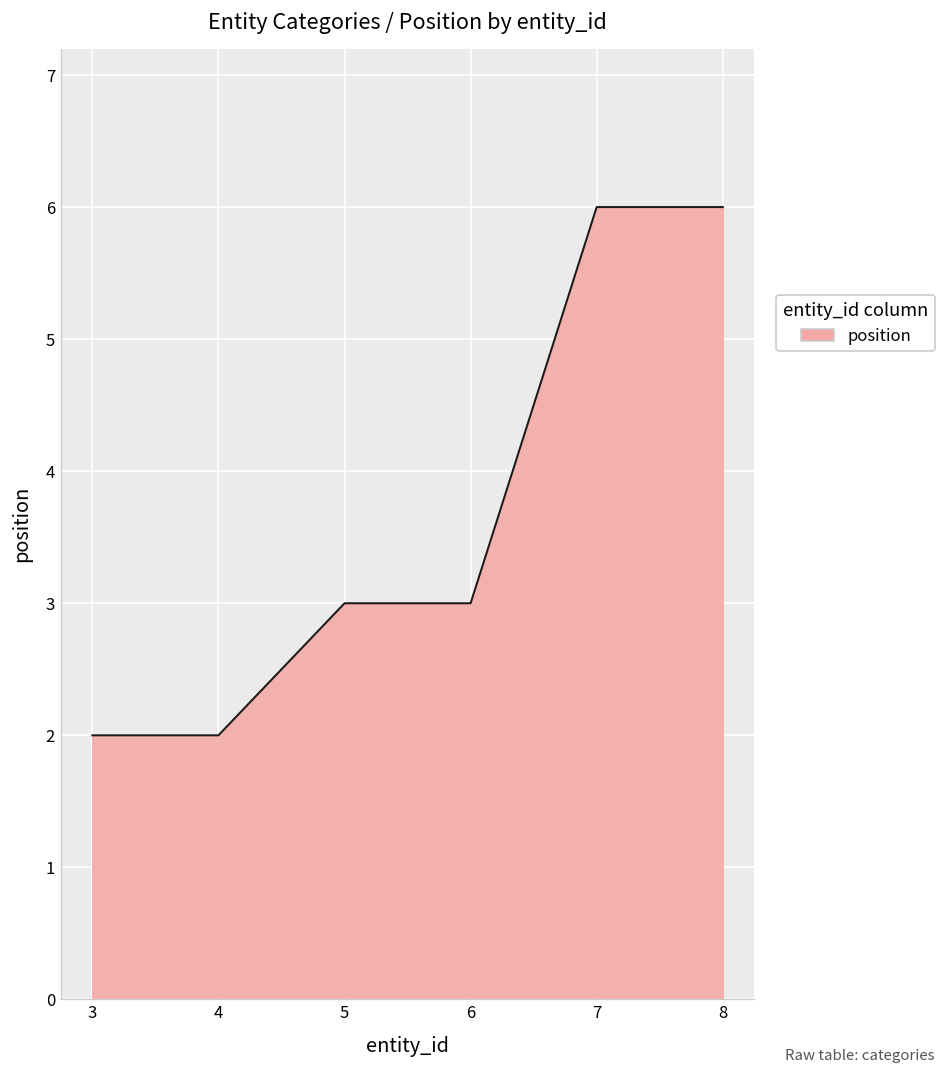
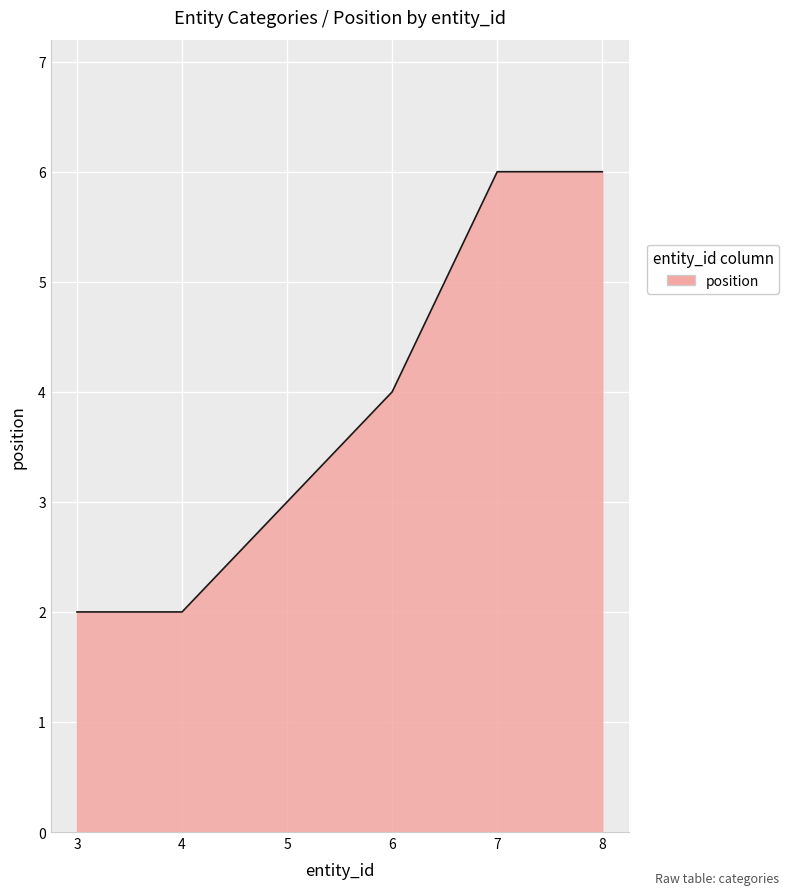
6: 3 -> 4
